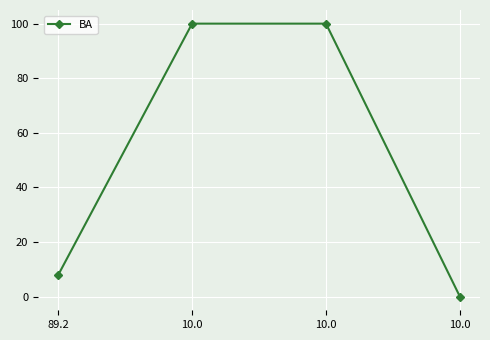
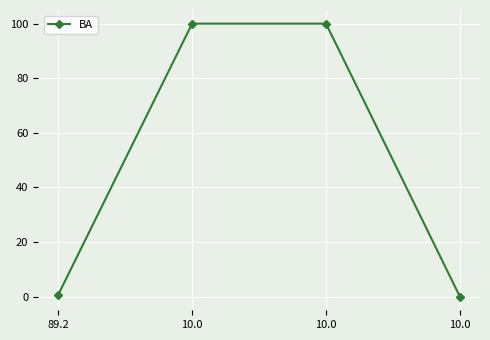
89.2: 8 -> 1
